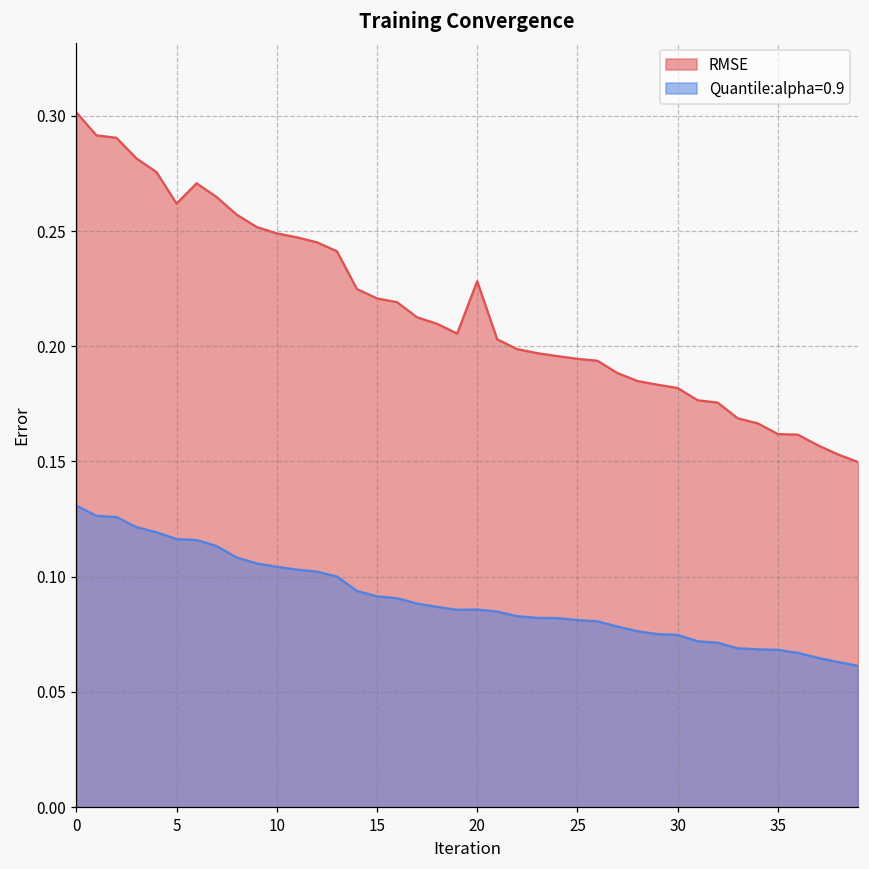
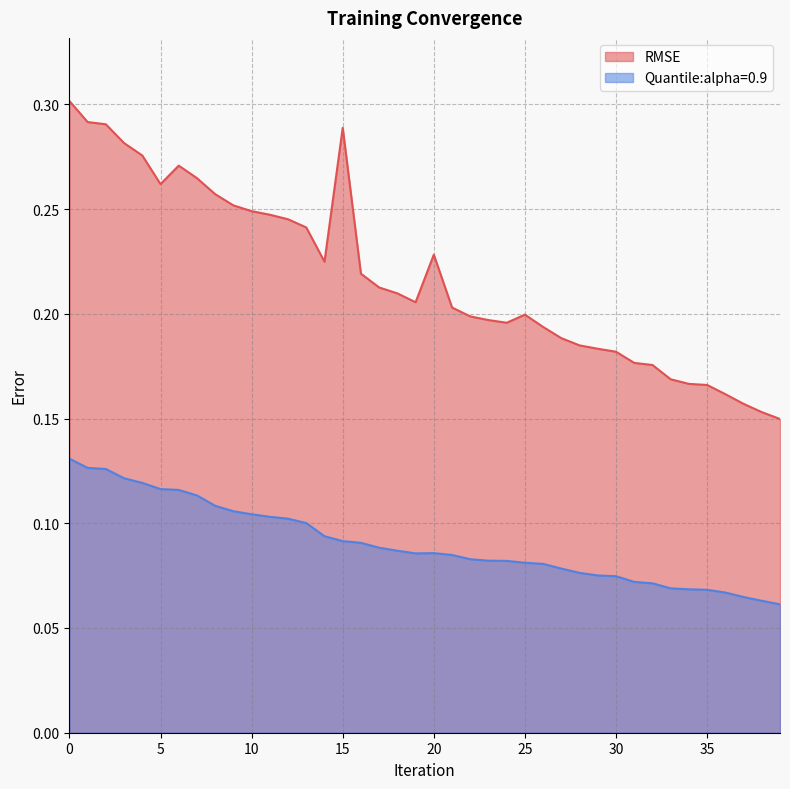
RMSE, 15: 0.221 -> 0.289
RMSE, 25: 0.195 -> 0.200
RMSE, 35: 0.162 -> 0.166
